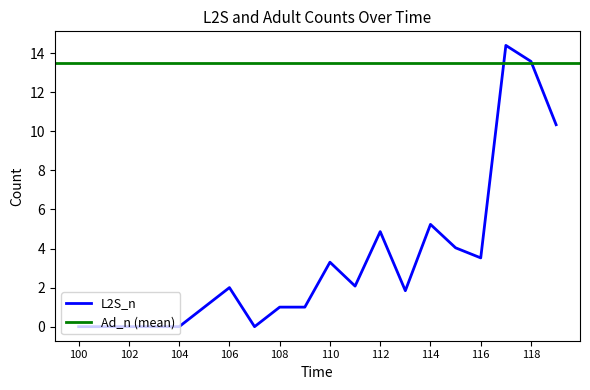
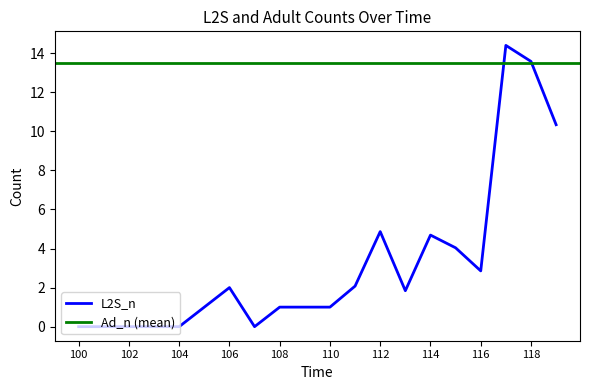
110: 3.3 -> 1.0
114: 5.2 -> 4.7
116: 3.5 -> 2.9
